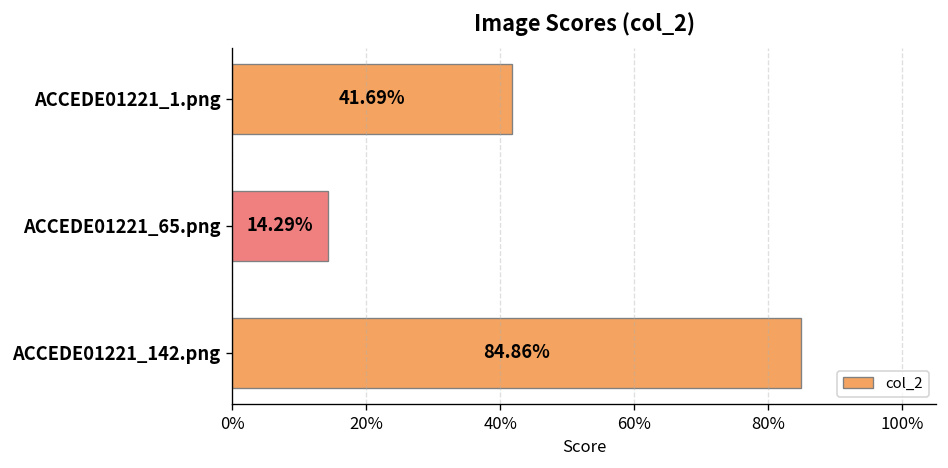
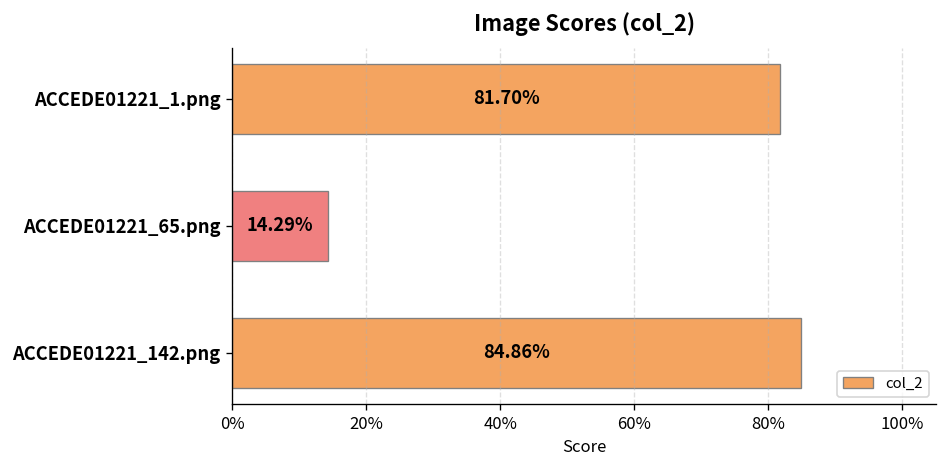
ACCEDE01221_1.png: 41.69% -> 81.70%
